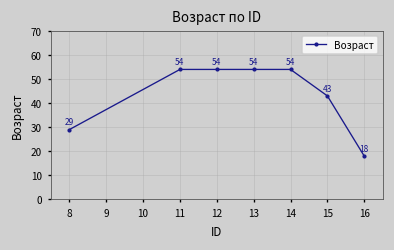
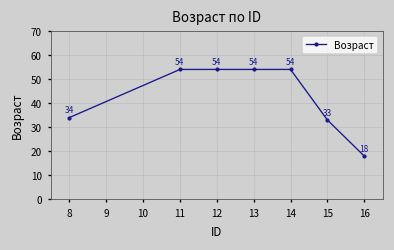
8: 29 -> 34
15: 43 -> 33
